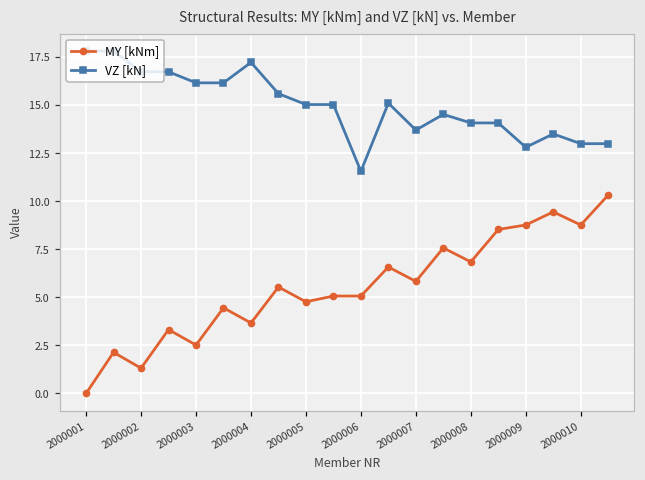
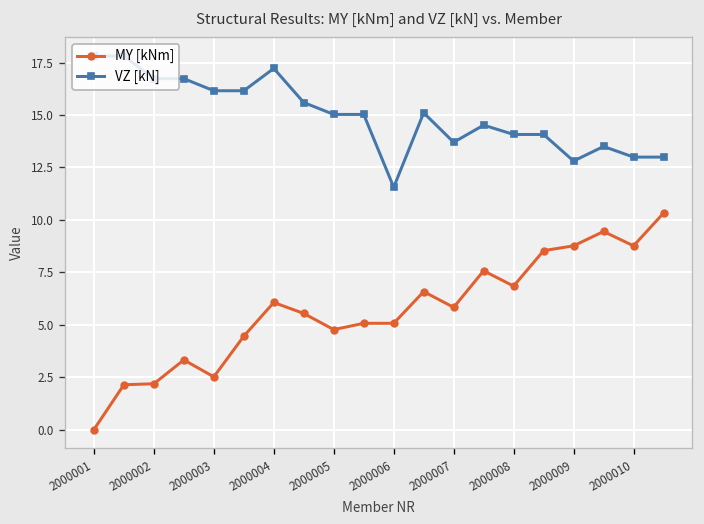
MY [kNm], 2000002: 1.3 -> 2.2
MY [kNm], 2000004: 3.7 -> 6.1
